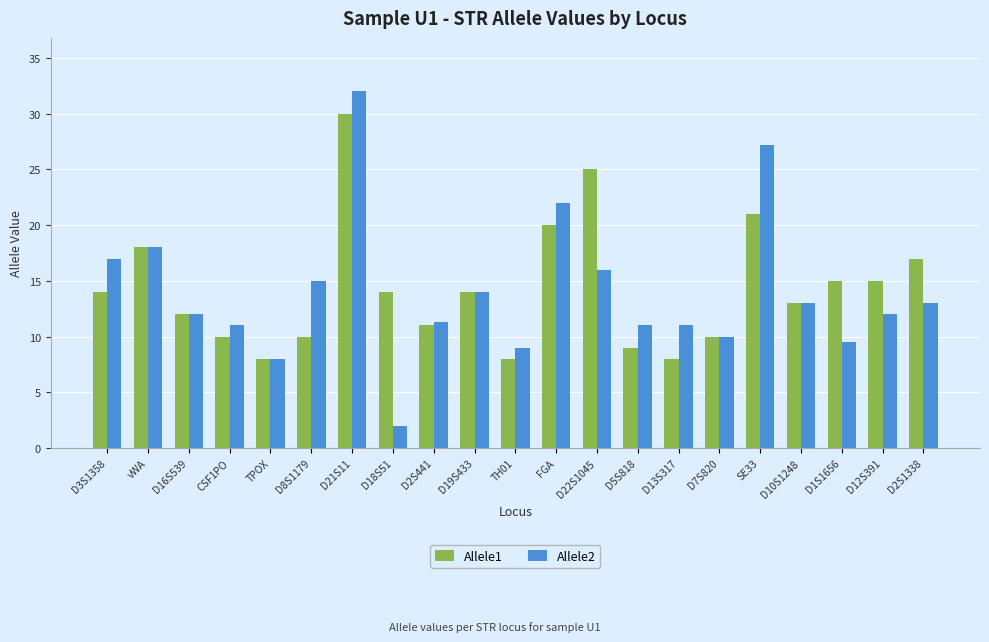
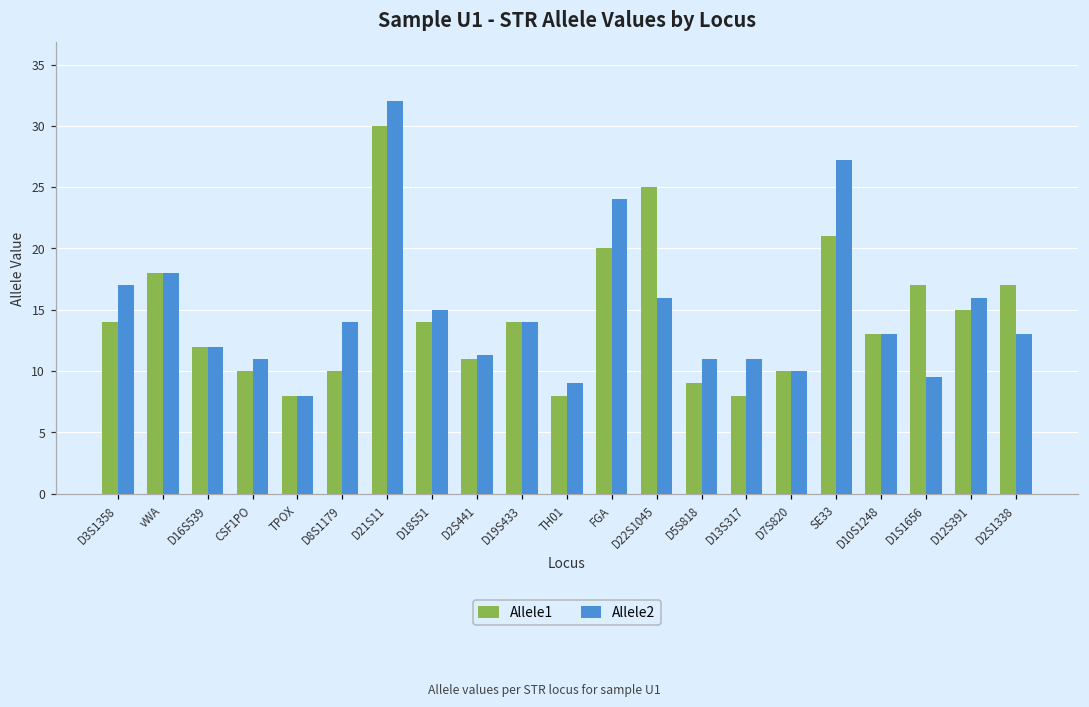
Allele2, D8S1179: 15 -> 14
Allele2, D18S51: 2 -> 15
Allele2, FGA: 22 -> 24
Allele1, D1S1656: 15 -> 17
Allele2, D12S391: 12 -> 16
